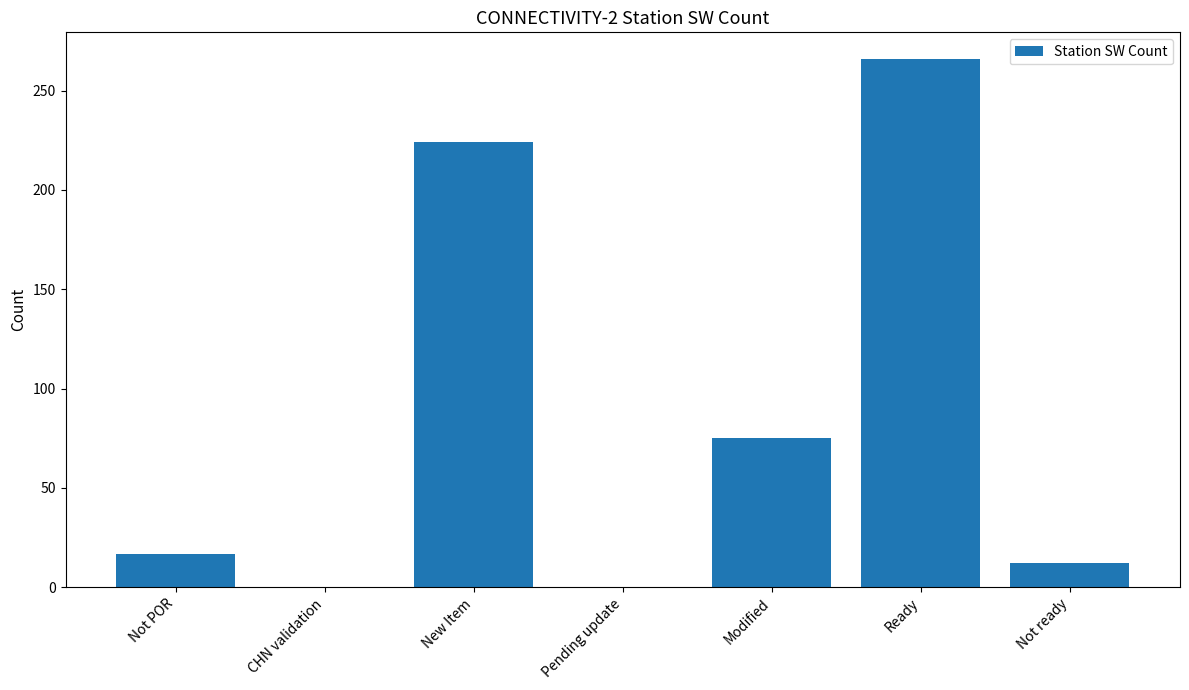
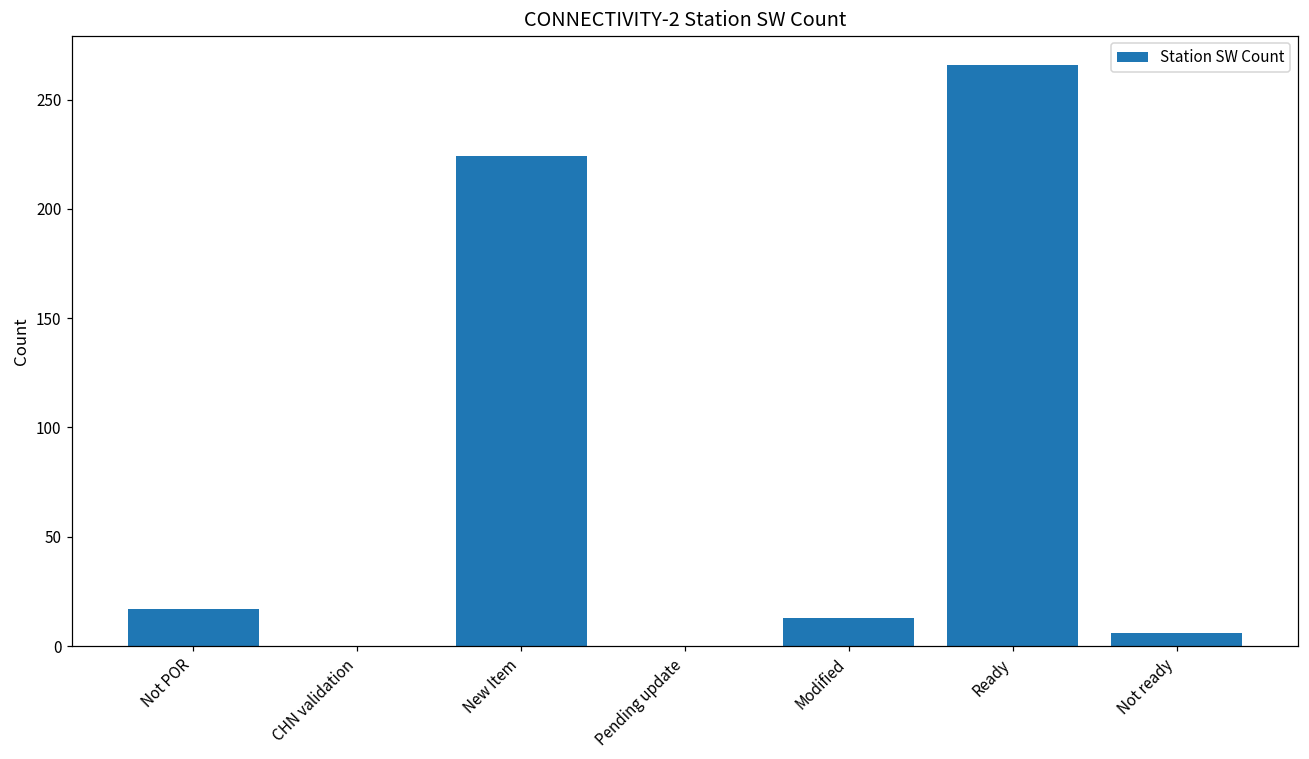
Modified: 75 -> 13
Not ready: 12 -> 6
